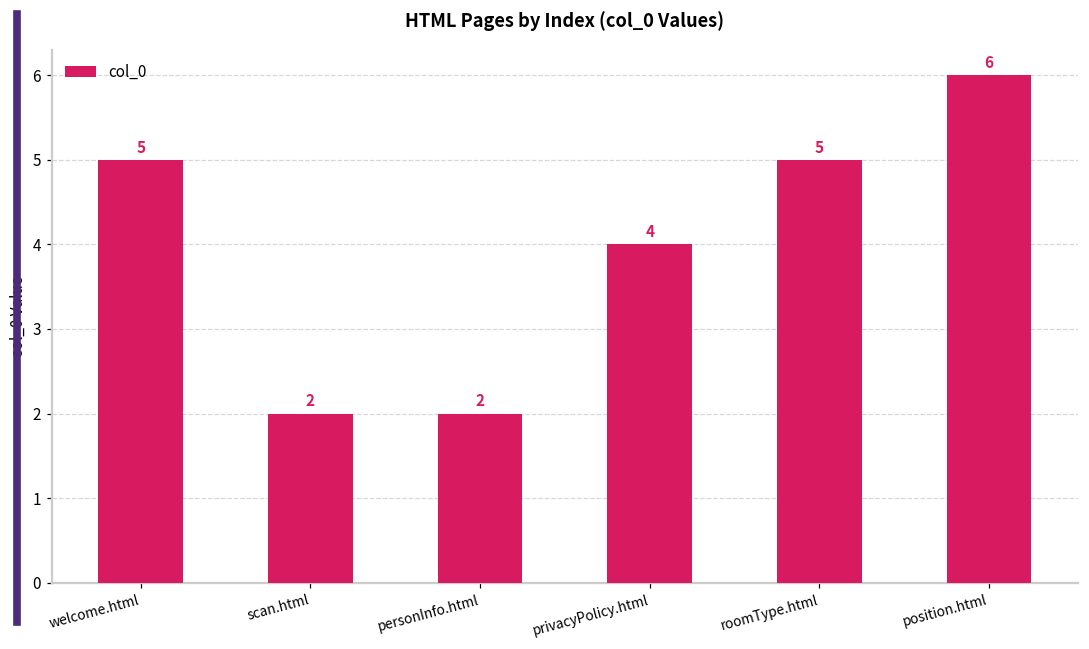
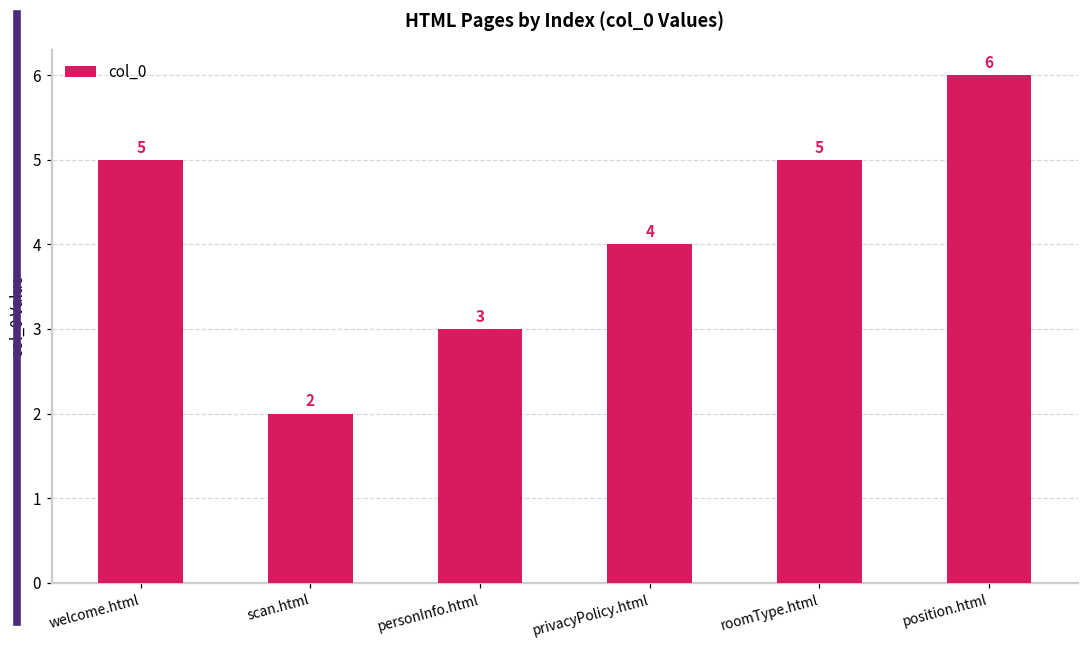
personInfo.html: 2 -> 3
